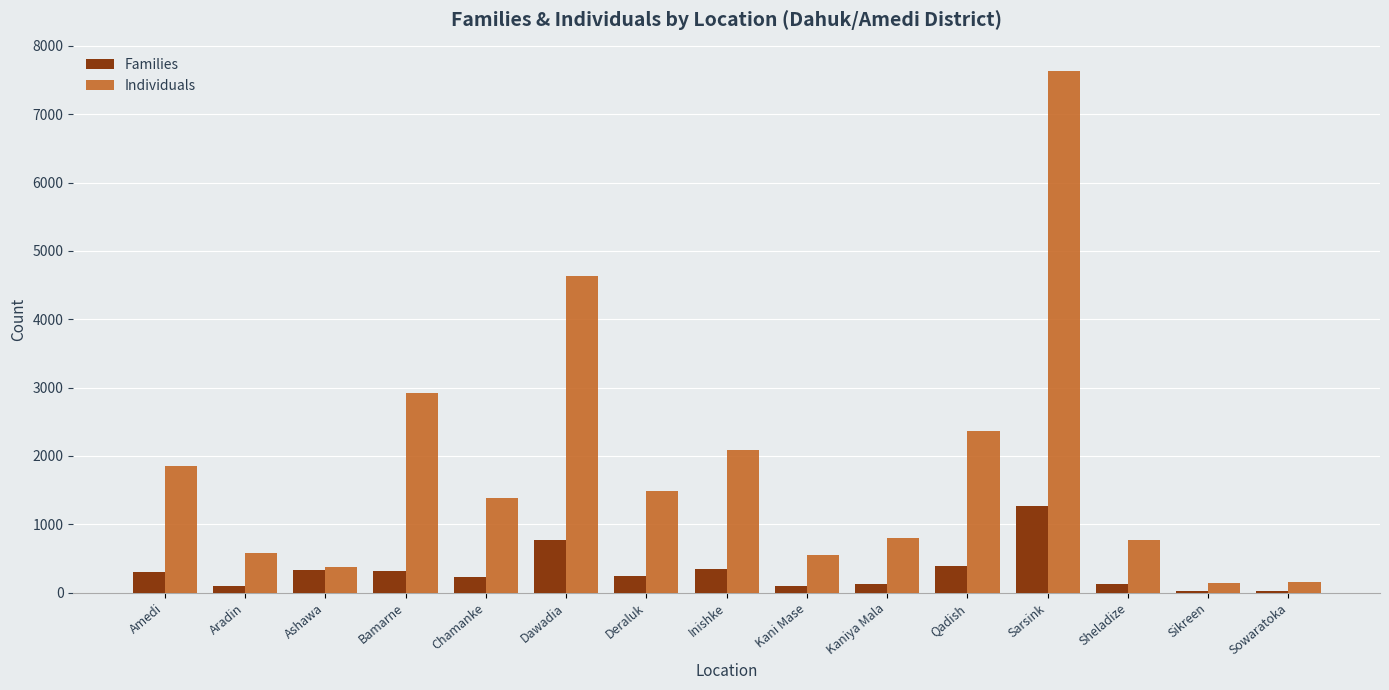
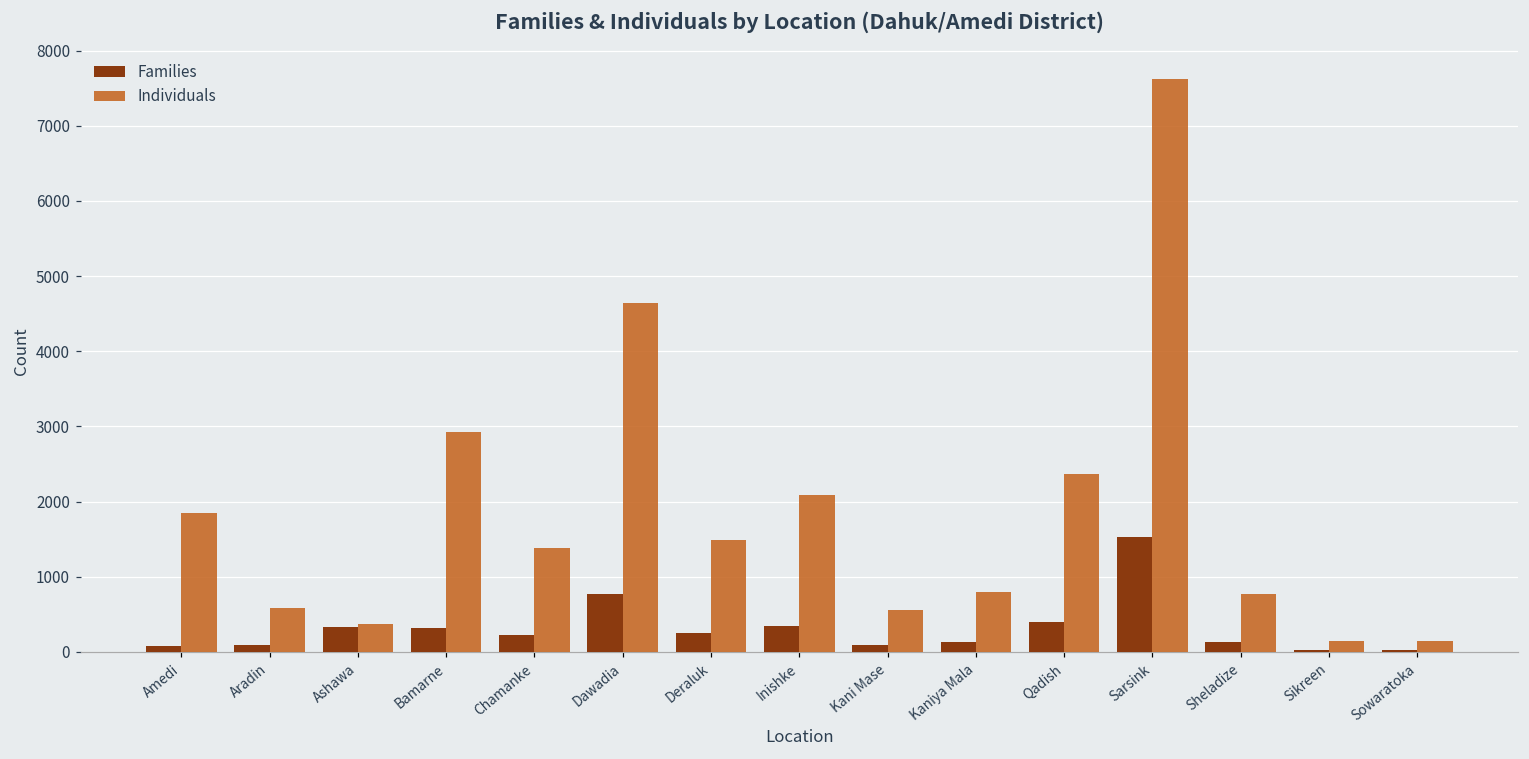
Families, Amedi: 300 -> 100
Families, Sarsink: 1300 -> 1500
